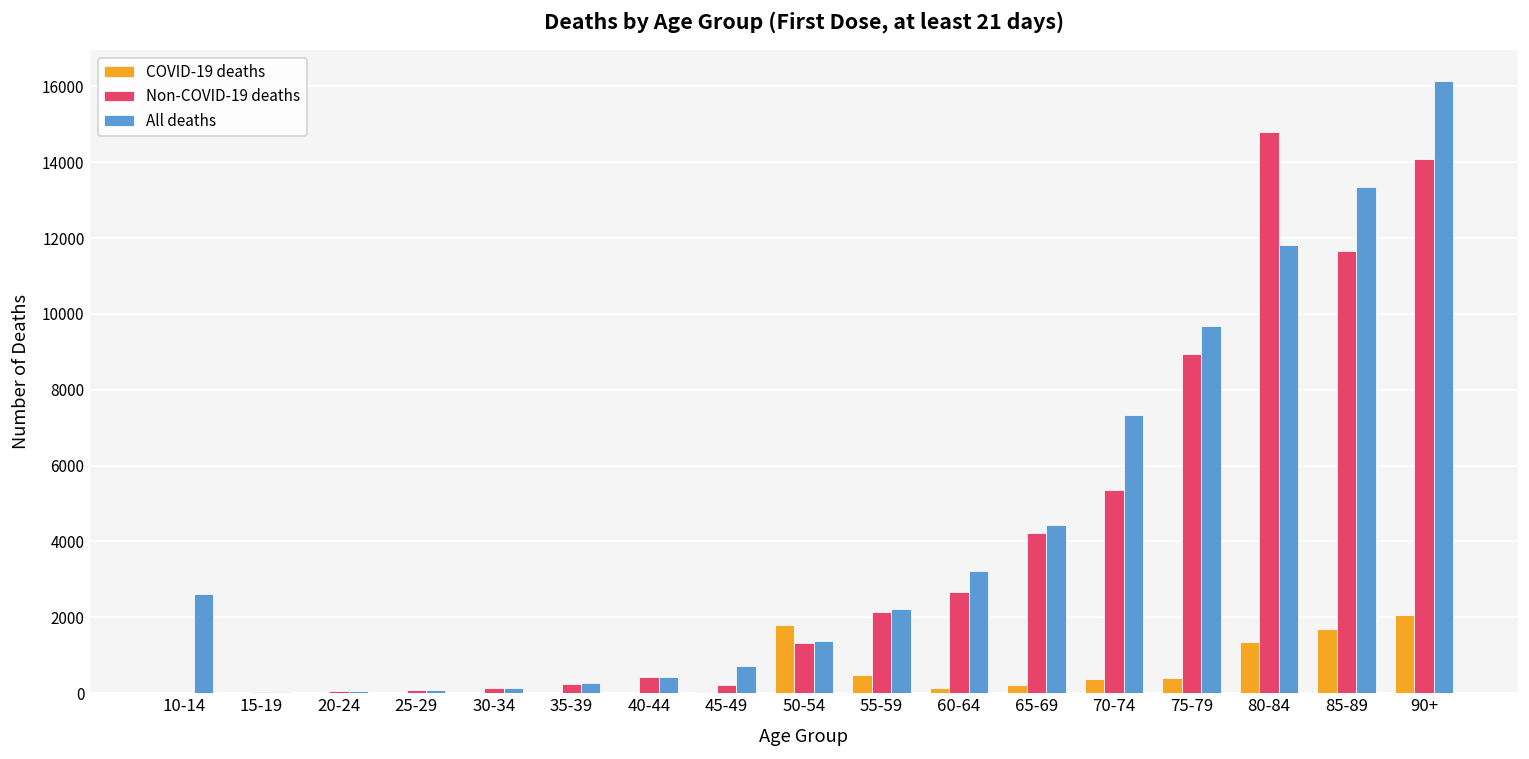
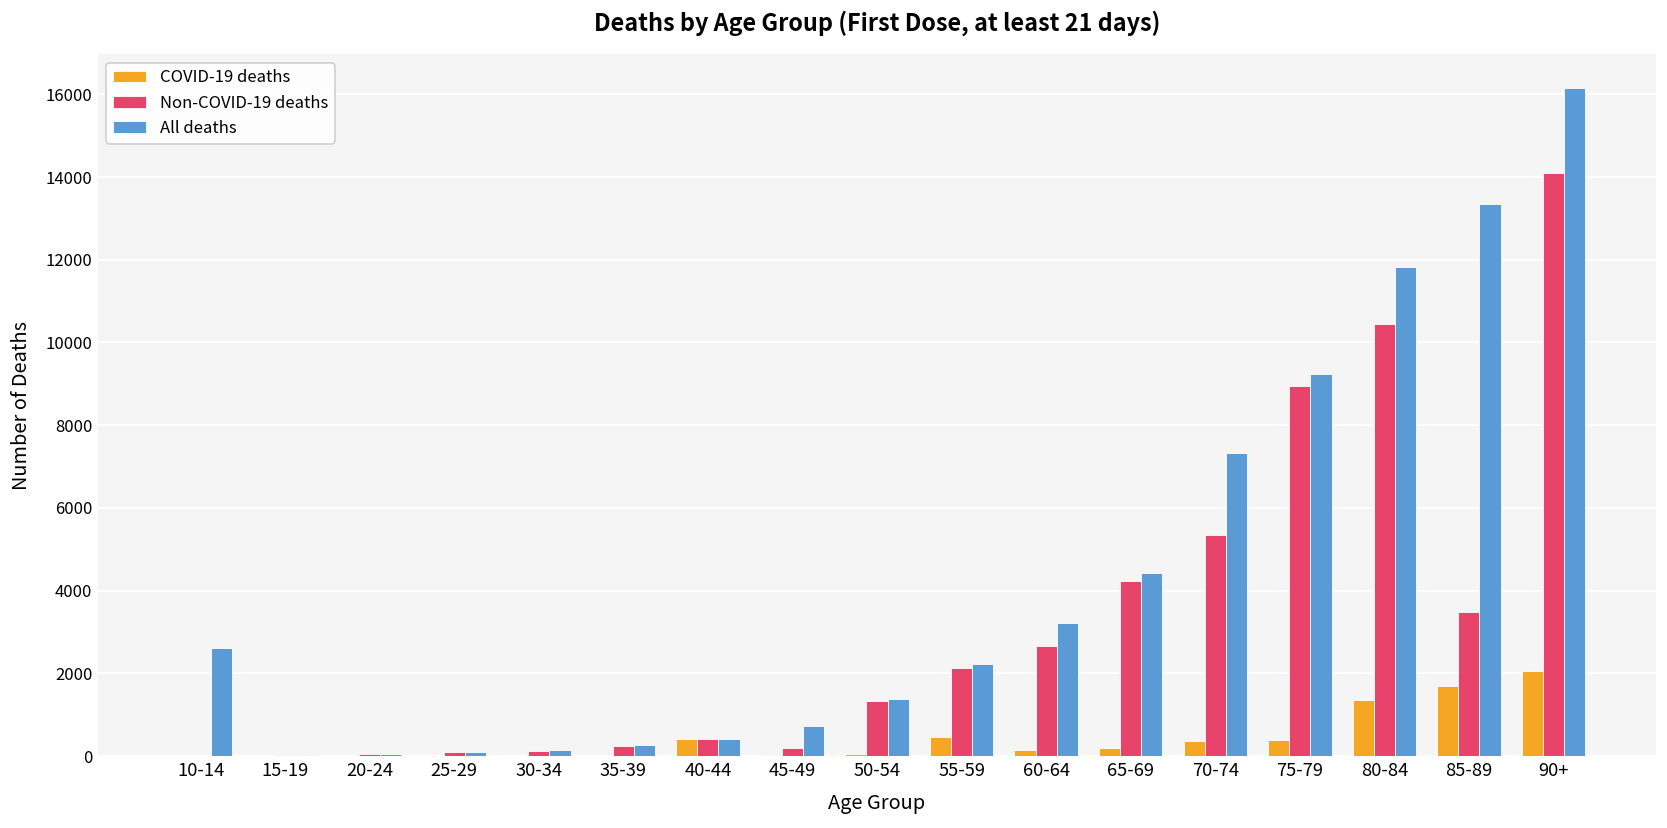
COVID-19 deaths, 40-44: 0 -> 400
COVID-19 deaths, 50-54: 1800 -> 100
All deaths, 75-79: 9700 -> 9200
Non-COVID-19 deaths, 80-84: 14800 -> 10500
Non-COVID-19 deaths, 85-89: 11700 -> 3500
